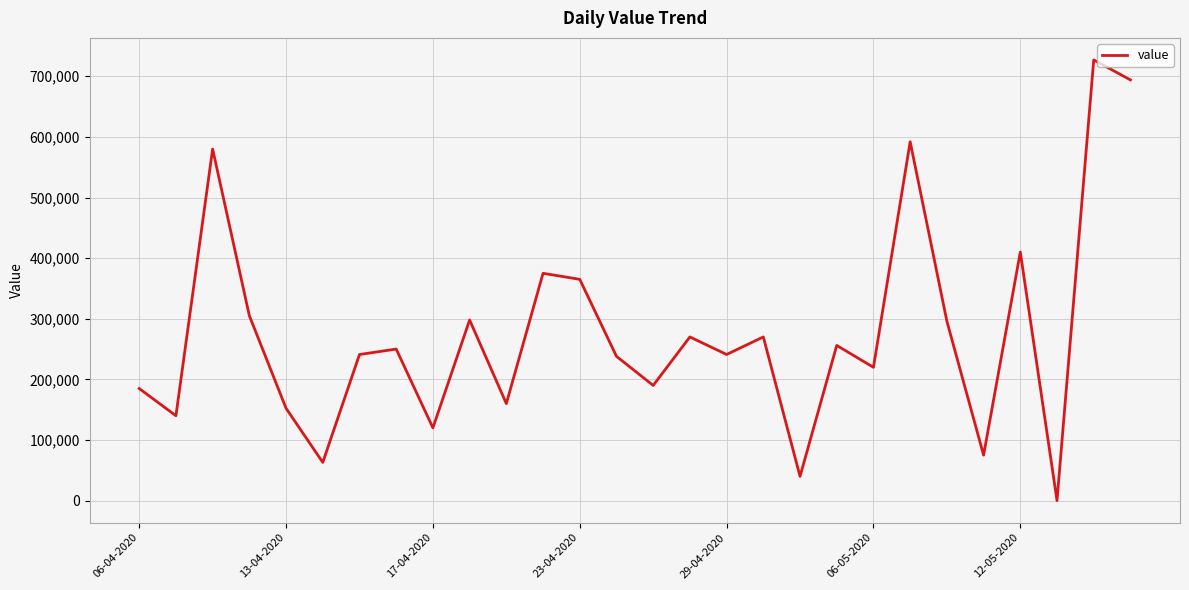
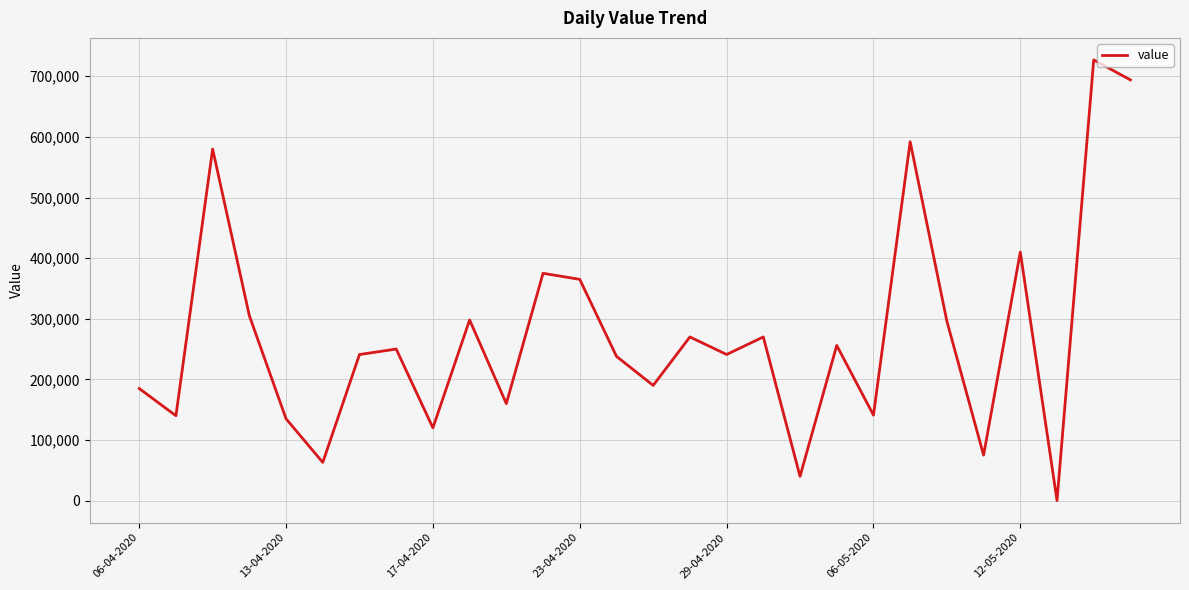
13-04-2020: 150,000 -> 140,000
06-05-2020: 220,000 -> 140,000
